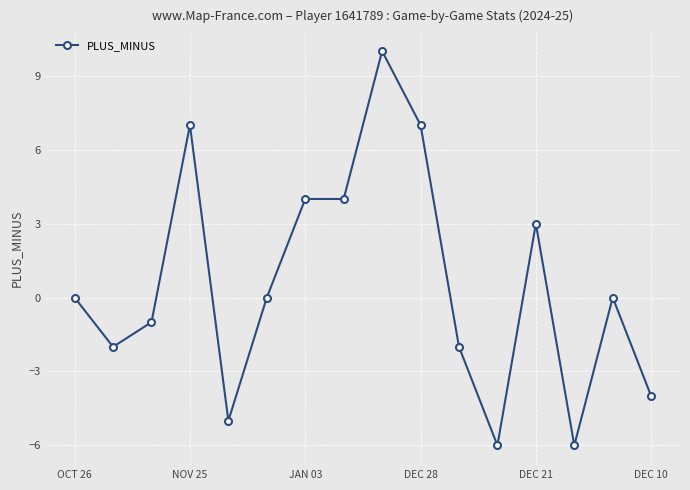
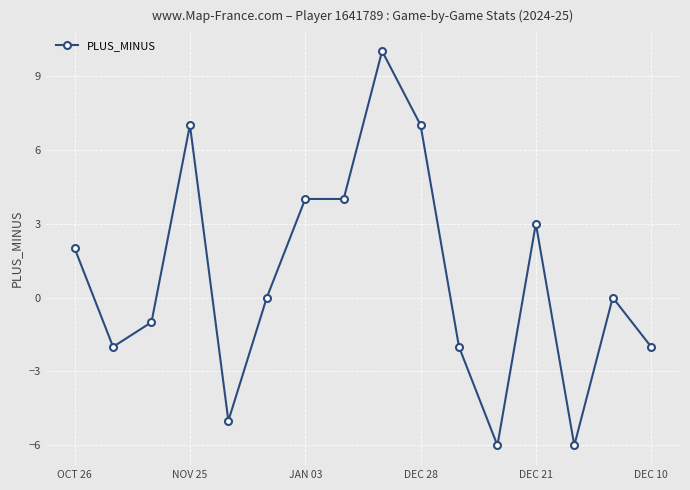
OCT 26: 0 -> 2
DEC 10: -4 -> -2
